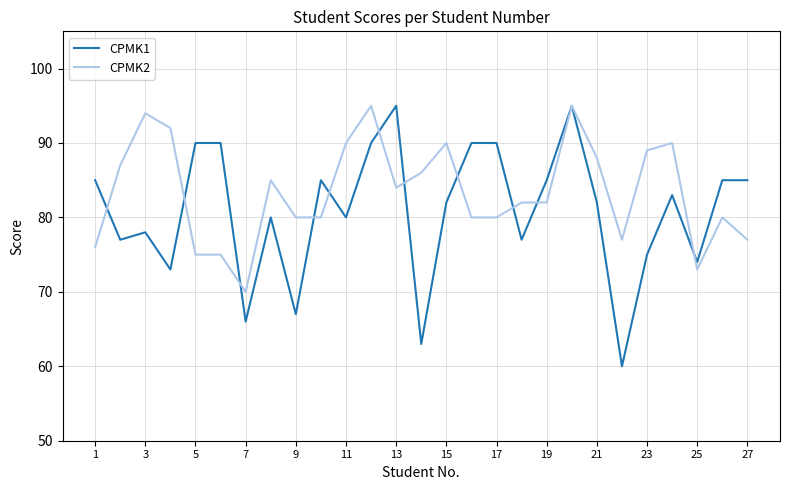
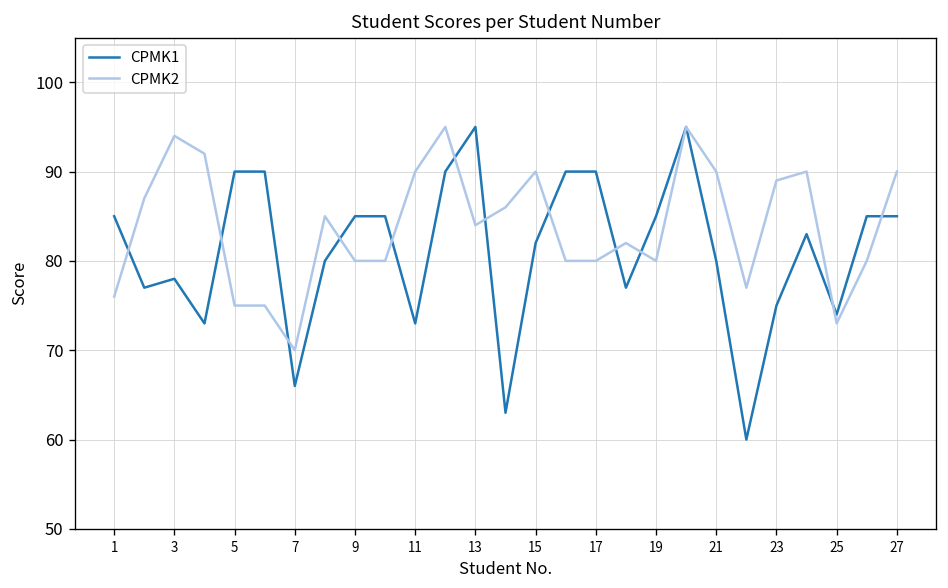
CPMK1, 9: 67 -> 85
CPMK1, 11: 80 -> 73
CPMK2, 19: 82 -> 80
CPMK1, 21: 82 -> 80
CPMK2, 21: 88 -> 90
CPMK2, 27: 77 -> 90
